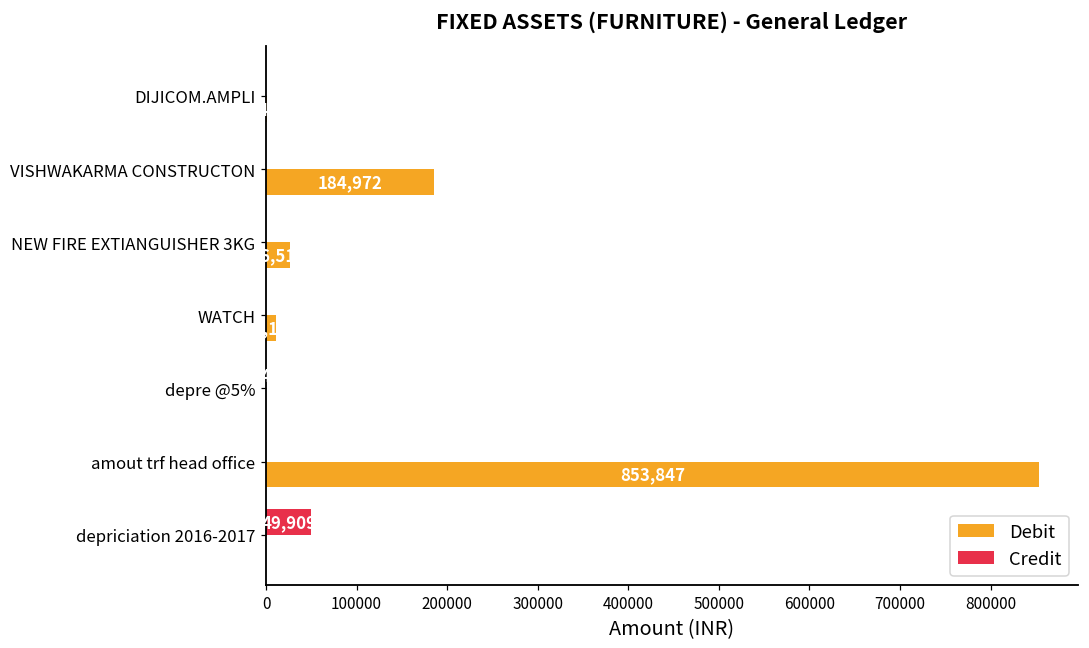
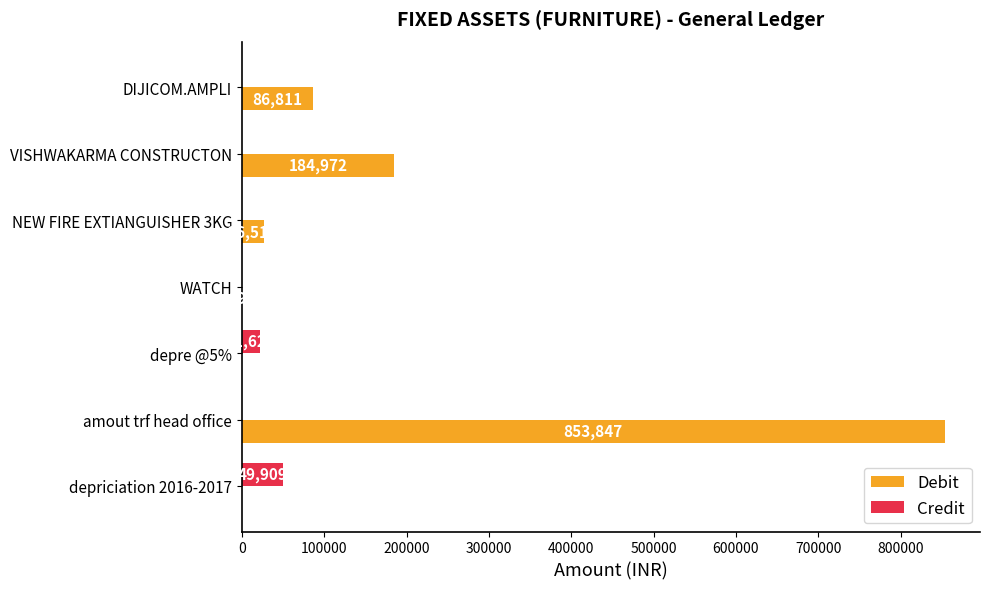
Debit, DIJICOM.AMPLI: 0 -> 90000
Debit, WATCH: 10000 -> 0
Credit, depre @5%: 0 -> 20000
